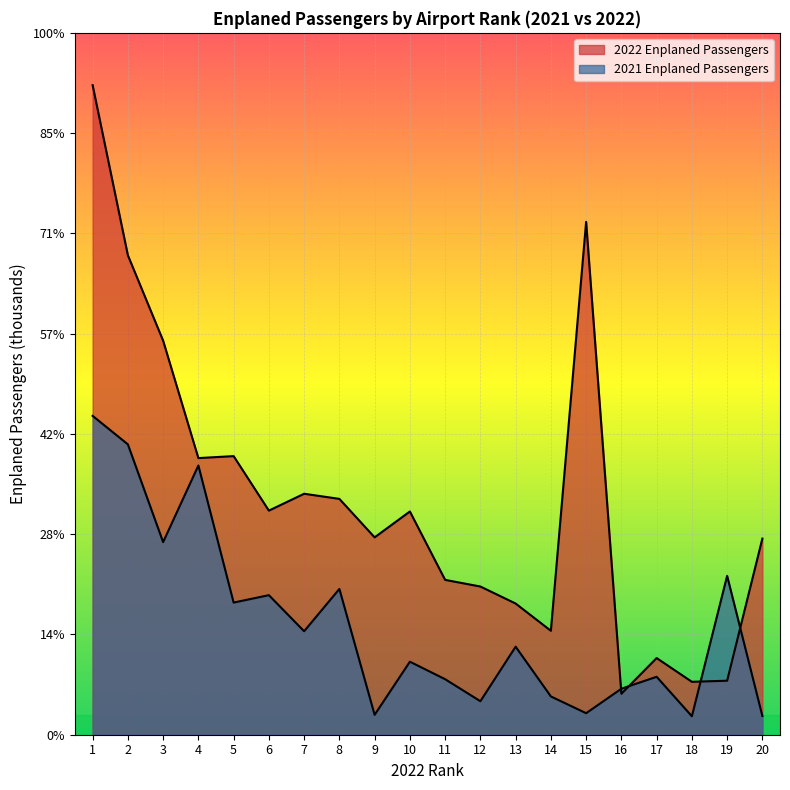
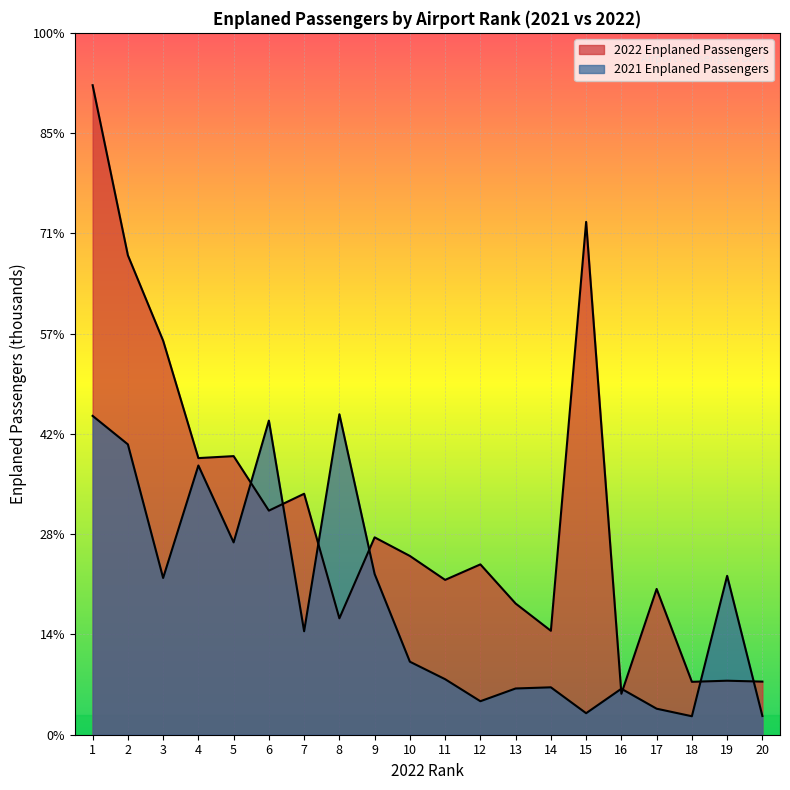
2021 Enplaned Passengers, 3: 27% -> 22%
2021 Enplaned Passengers, 5: 19% -> 27%
2021 Enplaned Passengers, 6: 20% -> 45%
2022 Enplaned Passengers, 8: 34% -> 17%
2021 Enplaned Passengers, 8: 21% -> 46%
2021 Enplaned Passengers, 9: 3% -> 23%
2022 Enplaned Passengers, 10: 32% -> 25%
2022 Enplaned Passengers, 12: 21% -> 24%
2021 Enplaned Passengers, 13: 13% -> 7%
2021 Enplaned Passengers, 14: 5% -> 7%
2022 Enplaned Passengers, 17: 11% -> 21%
2021 Enplaned Passengers, 17: 8% -> 4%
2022 Enplaned Passengers, 20: 28% -> 8%
